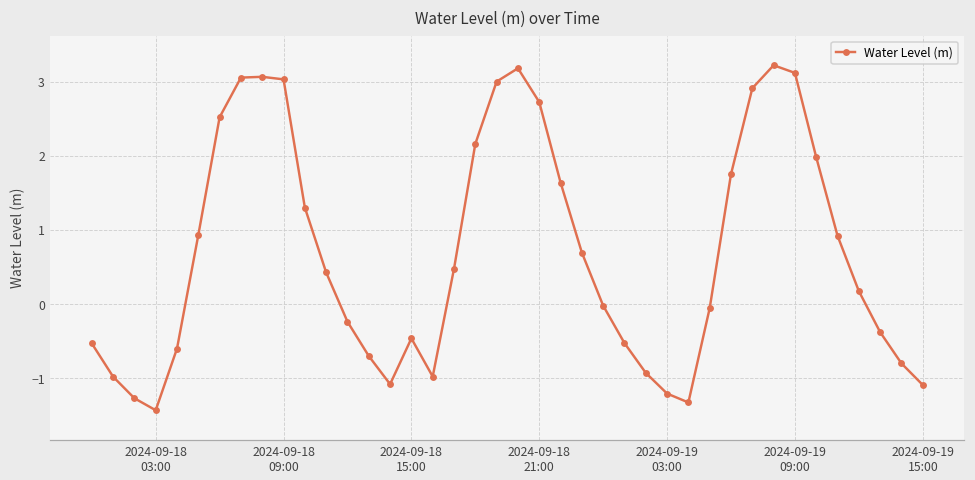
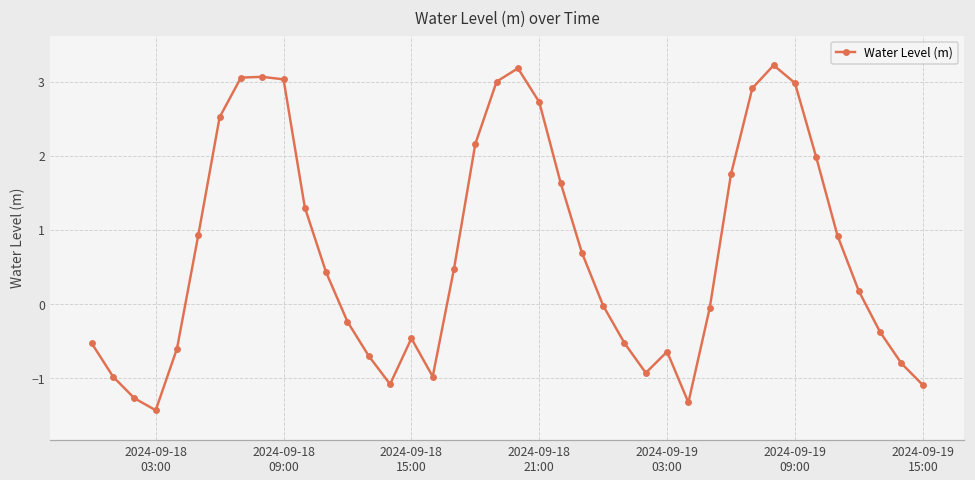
2024-09-19 03:00: -1.2 -> -0.6
2024-09-19 09:00: 3.1 -> 3.0
